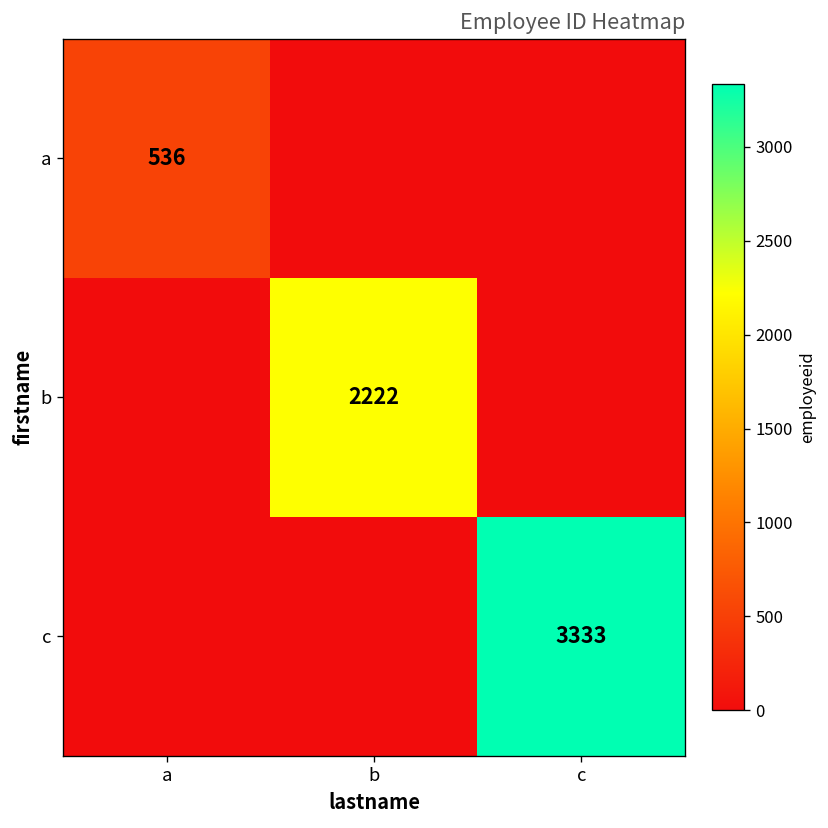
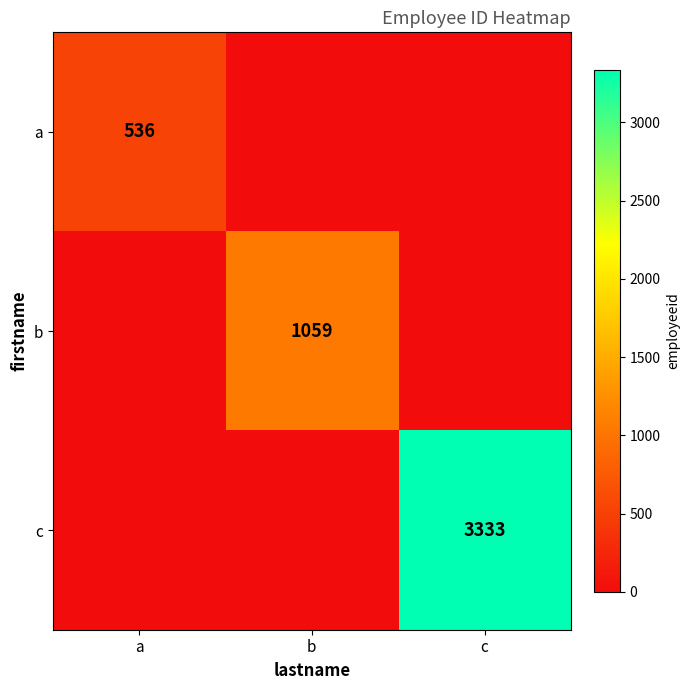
b, b: 2222 -> 1059
